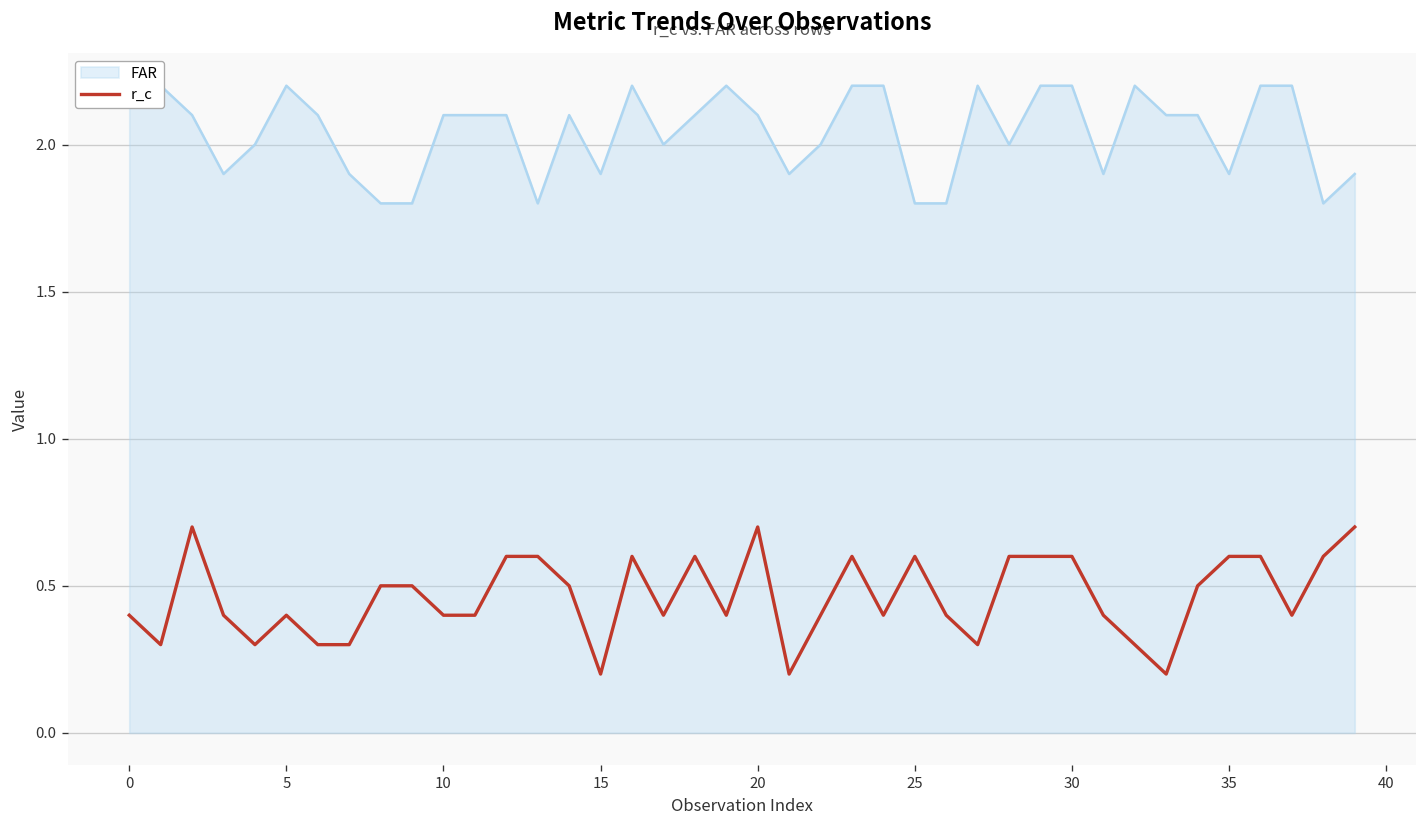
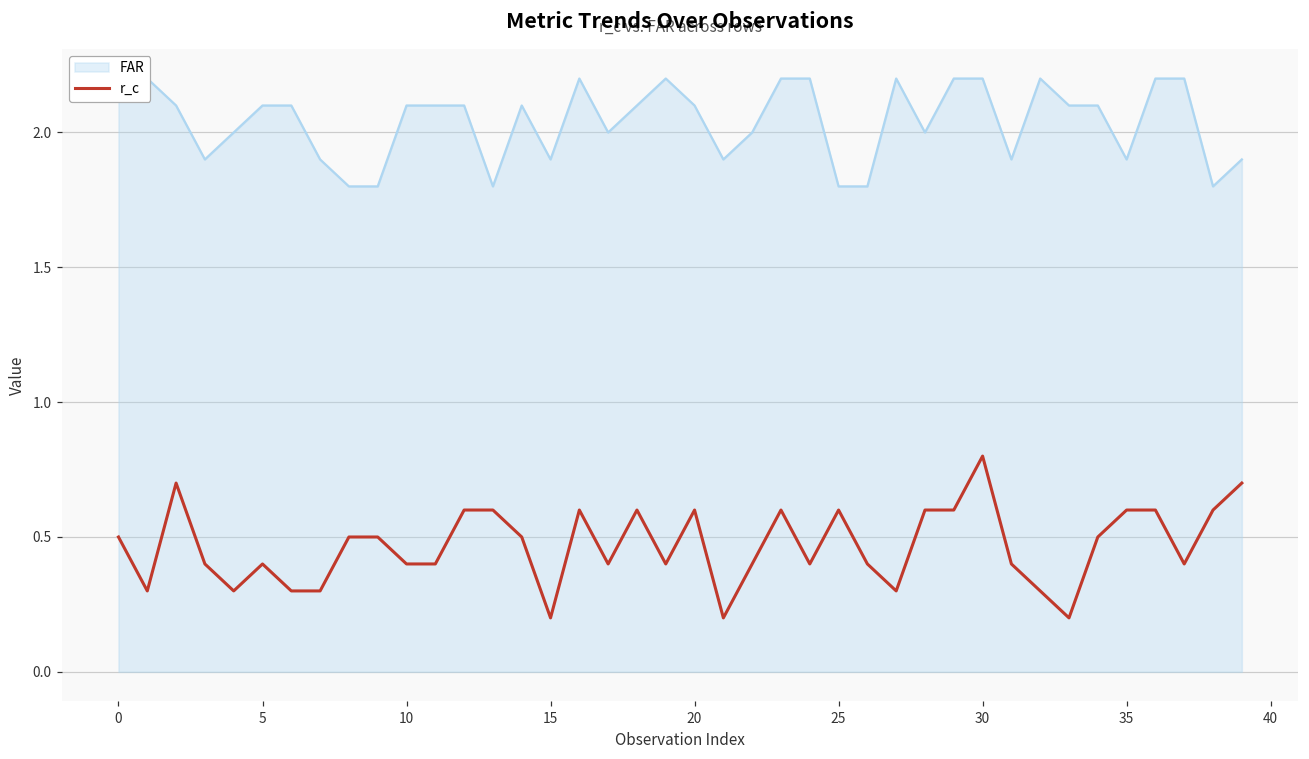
r_c, 0: 0.4 -> 0.5
FAR, 5: 2.2 -> 2.1
r_c, 20: 0.7 -> 0.6
r_c, 30: 0.6 -> 0.8
